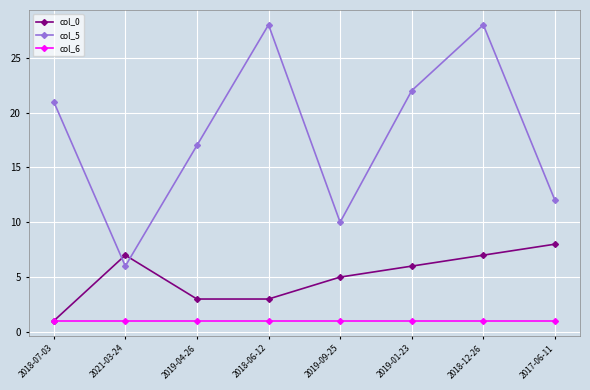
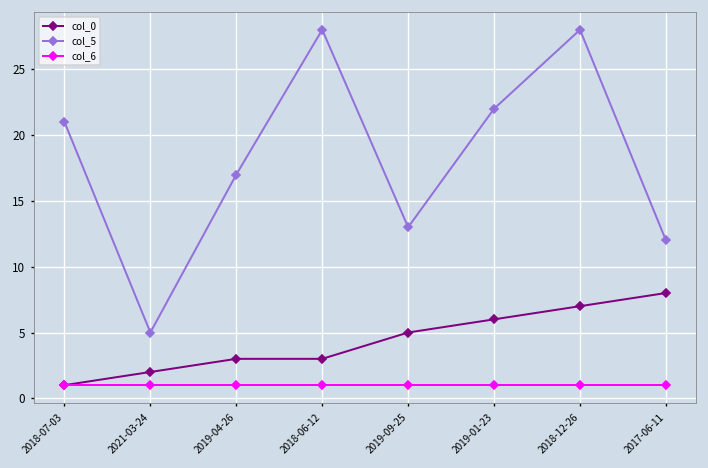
col_0, 2021-03-24: 7 -> 2
col_5, 2021-03-24: 6 -> 5
col_5, 2019-09-25: 10 -> 13
